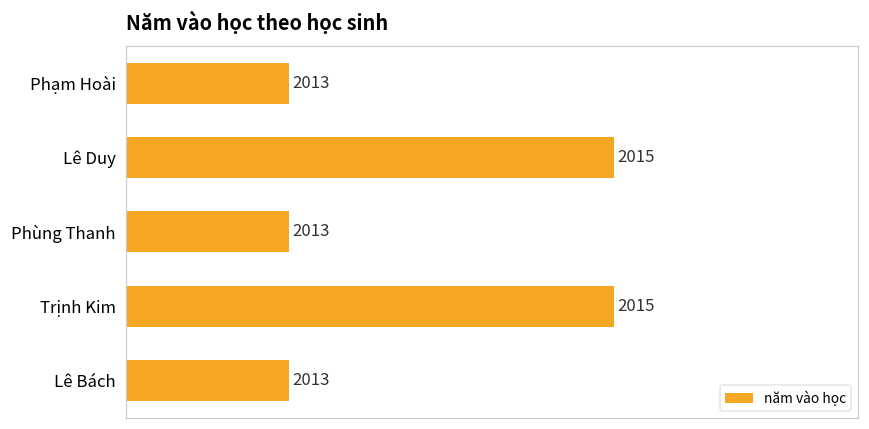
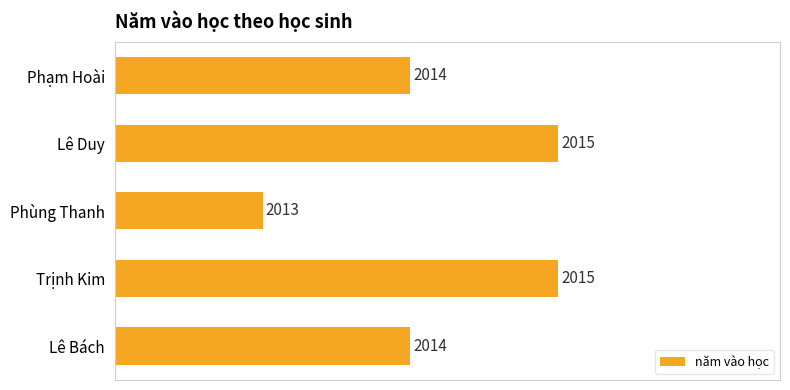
Phạm Hoài: 2013 -> 2014
Lê Bách: 2013 -> 2014
